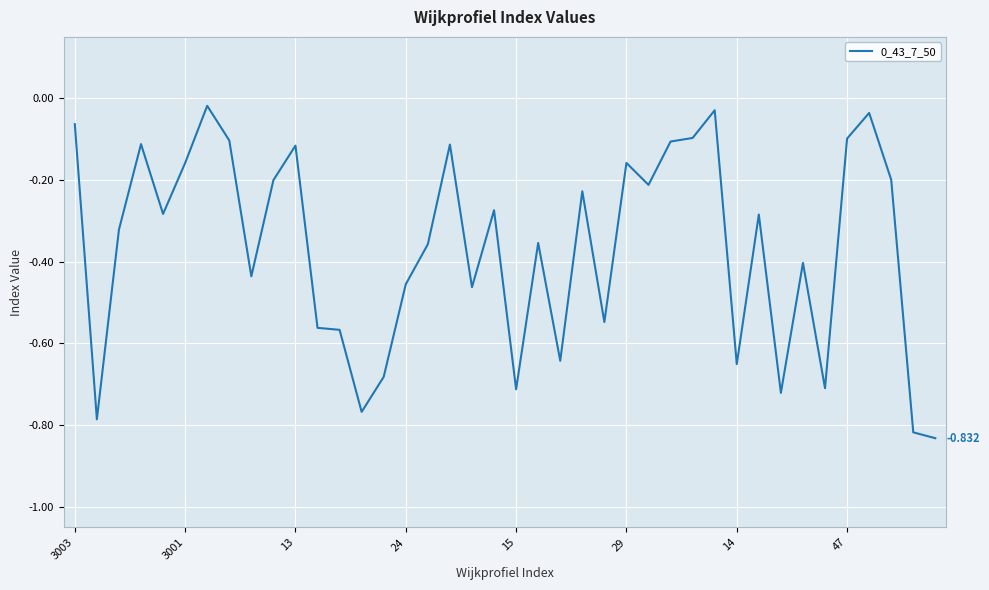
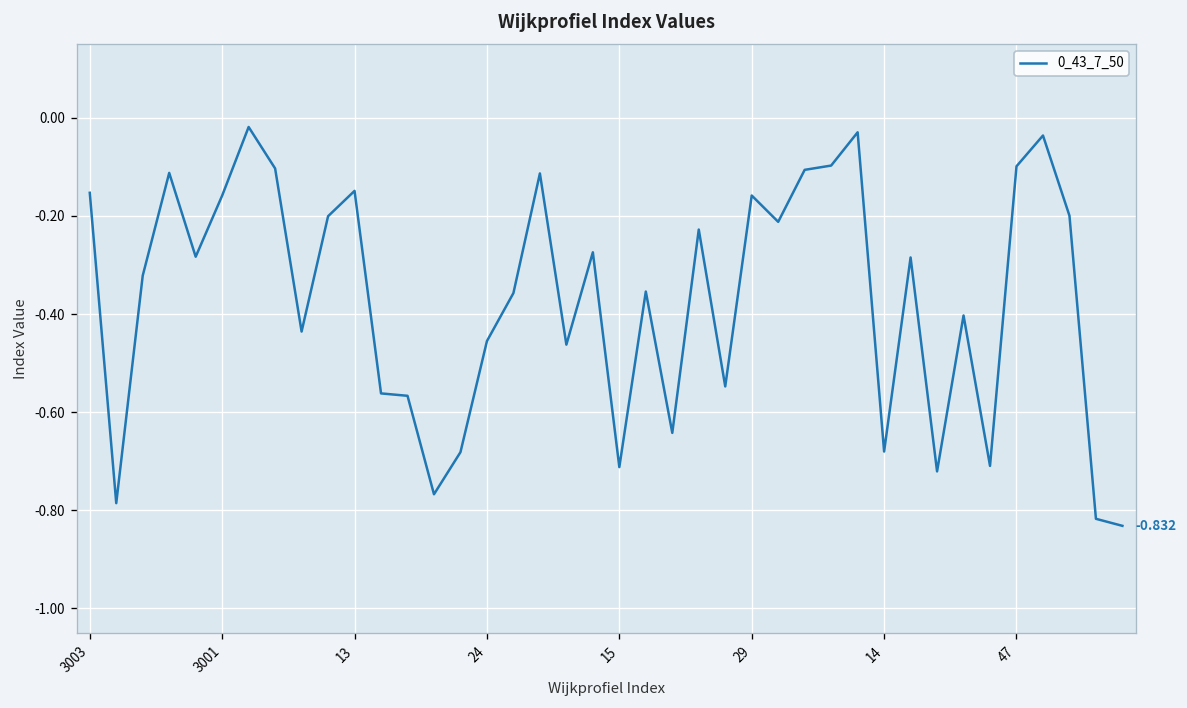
3003: -0.06 -> -0.15
13: -0.12 -> -0.15
14: -0.65 -> -0.68
